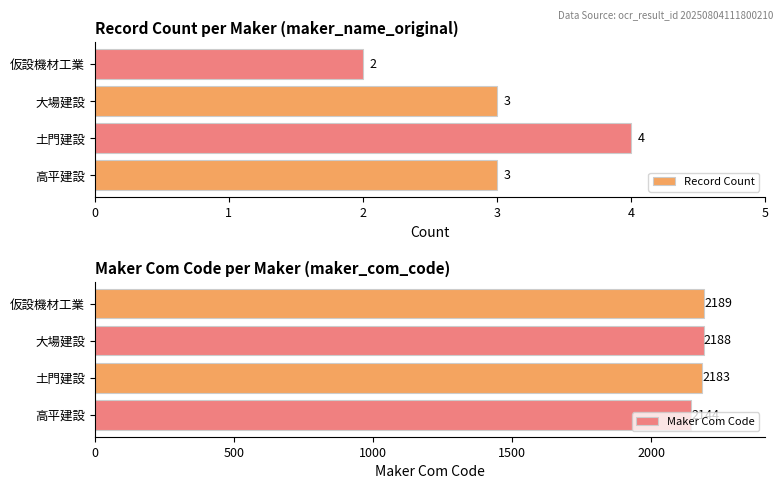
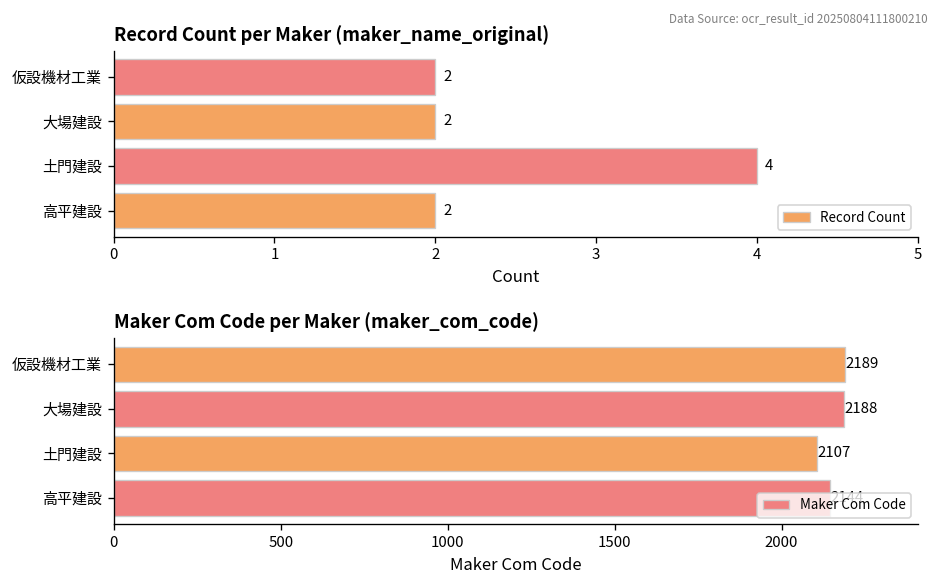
Record Count per Maker (maker_name_original), 大場建設: 3 -> 2
Record Count per Maker (maker_name_original), 高平建設: 3 -> 2
Maker Com Code per Maker (maker_com_code), 土門建設: 2183 -> 2107
